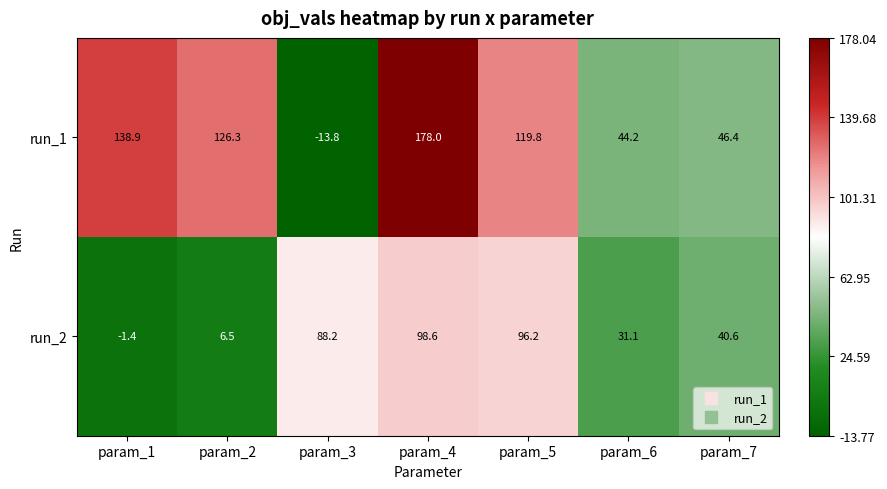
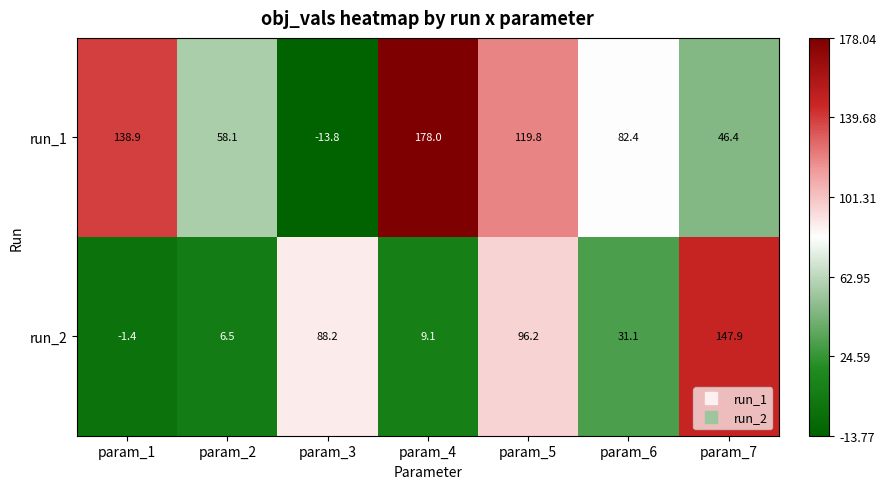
run_1, param_2: 126.3 -> 58.1
run_1, param_6: 44.2 -> 82.4
run_2, param_4: 98.6 -> 9.1
run_2, param_7: 40.6 -> 147.9
